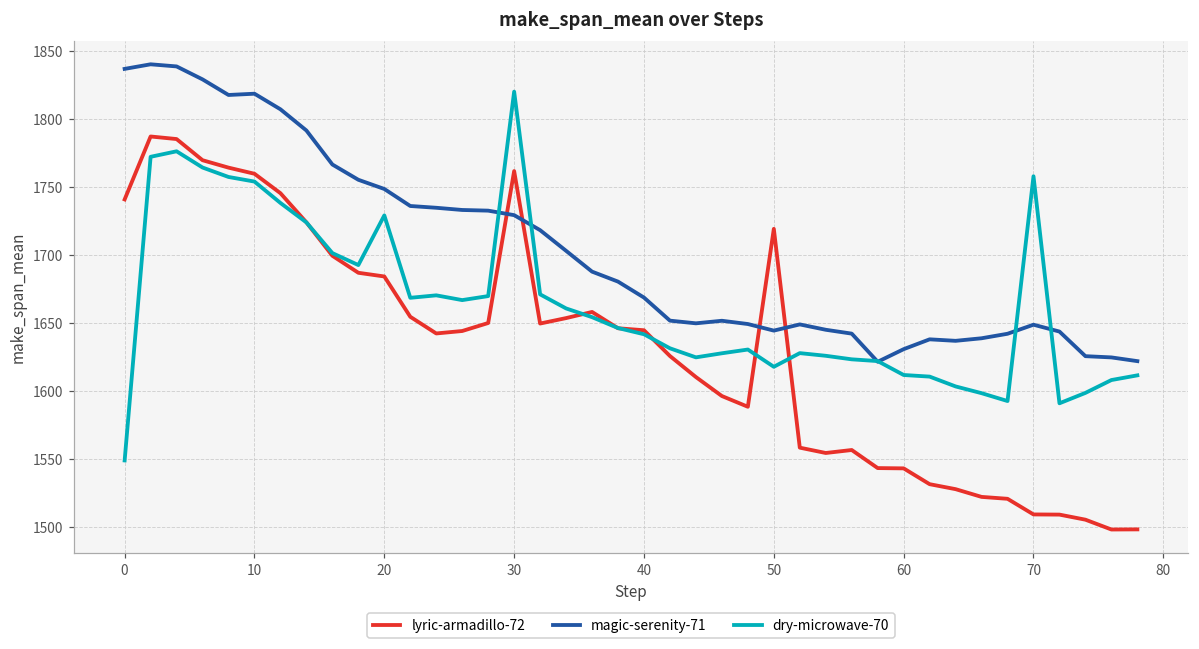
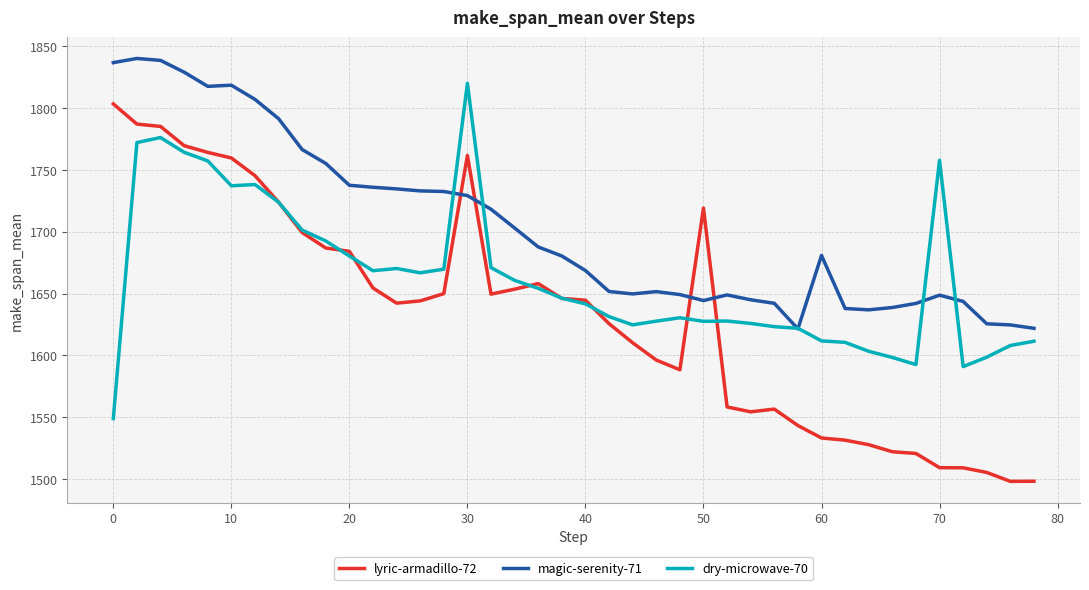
lyric-armadillo-72, 0: 1741 -> 1803
dry-microwave-70, 10: 1754 -> 1737
magic-serenity-71, 20: 1749 -> 1738
dry-microwave-70, 20: 1729 -> 1680
dry-microwave-70, 50: 1618 -> 1628
lyric-armadillo-72, 60: 1543 -> 1533
magic-serenity-71, 60: 1631 -> 1681
